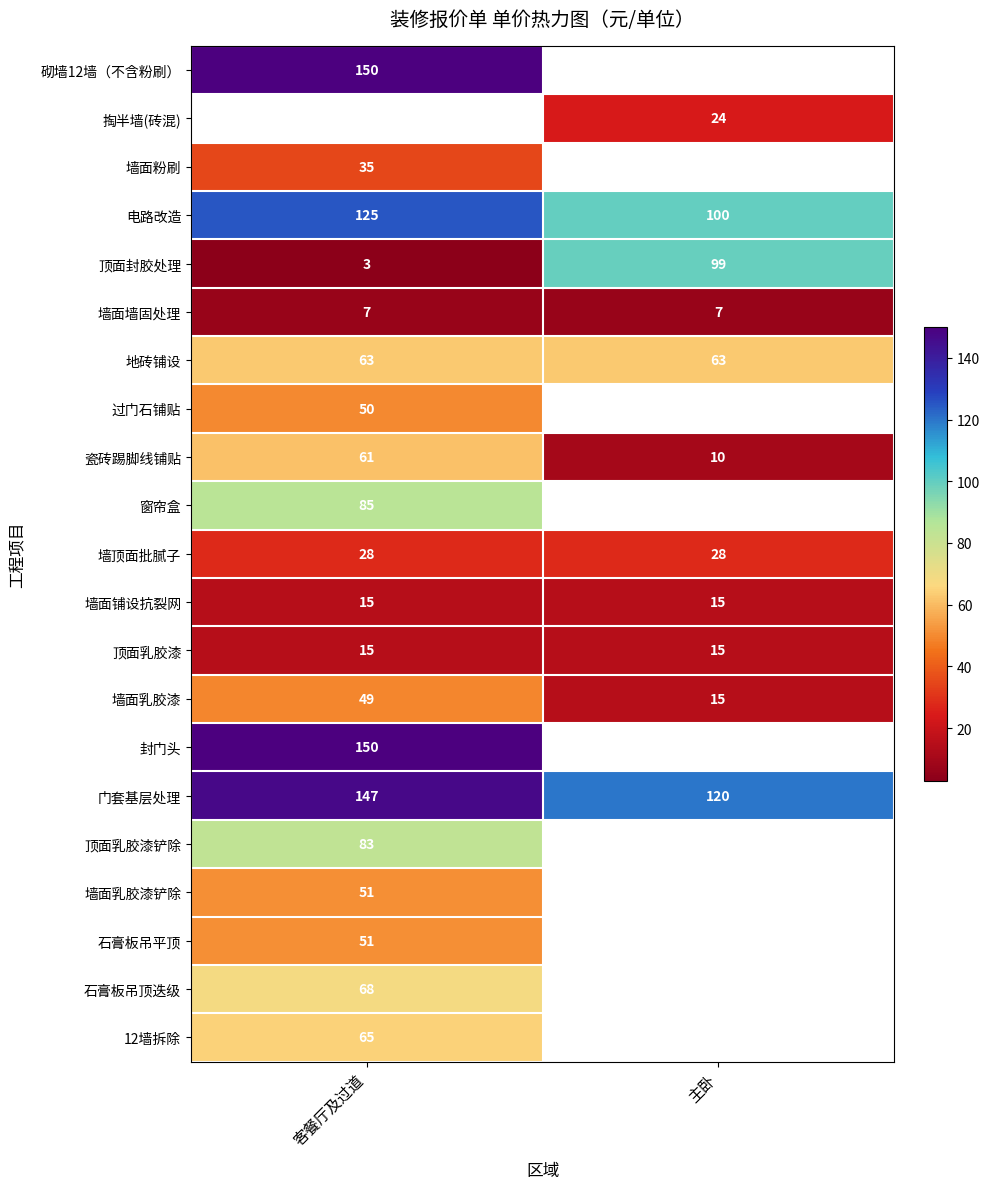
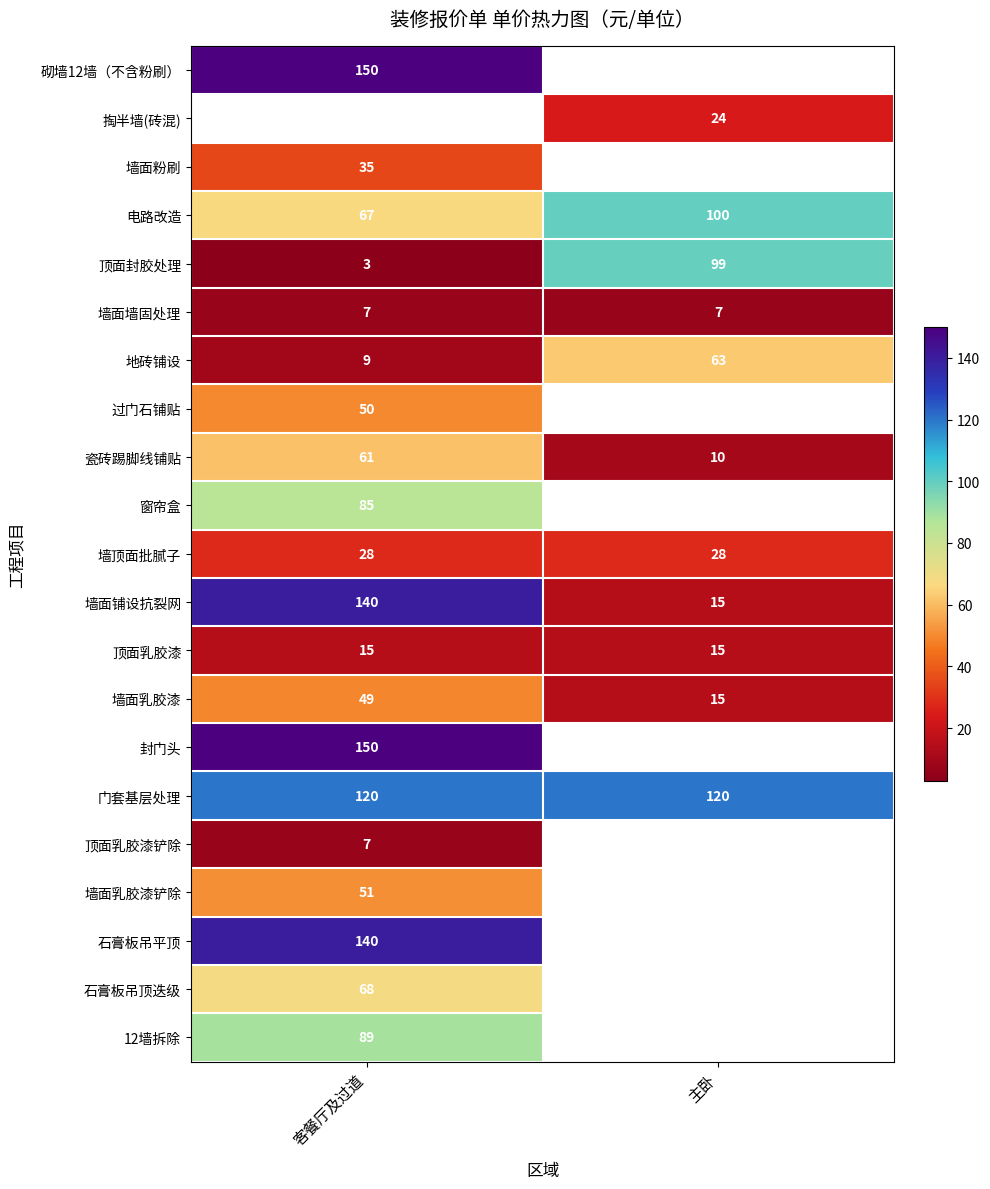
电路改造, 客餐厅及过道: 125 -> 67
地砖铺设, 客餐厅及过道: 63 -> 9
墙面铺设抗裂网, 客餐厅及过道: 15 -> 140
门套基层处理, 客餐厅及过道: 147 -> 120
顶面乳胶漆铲除, 客餐厅及过道: 83 -> 7
石膏板吊平顶, 客餐厅及过道: 51 -> 140
12墙拆除, 客餐厅及过道: 65 -> 89
